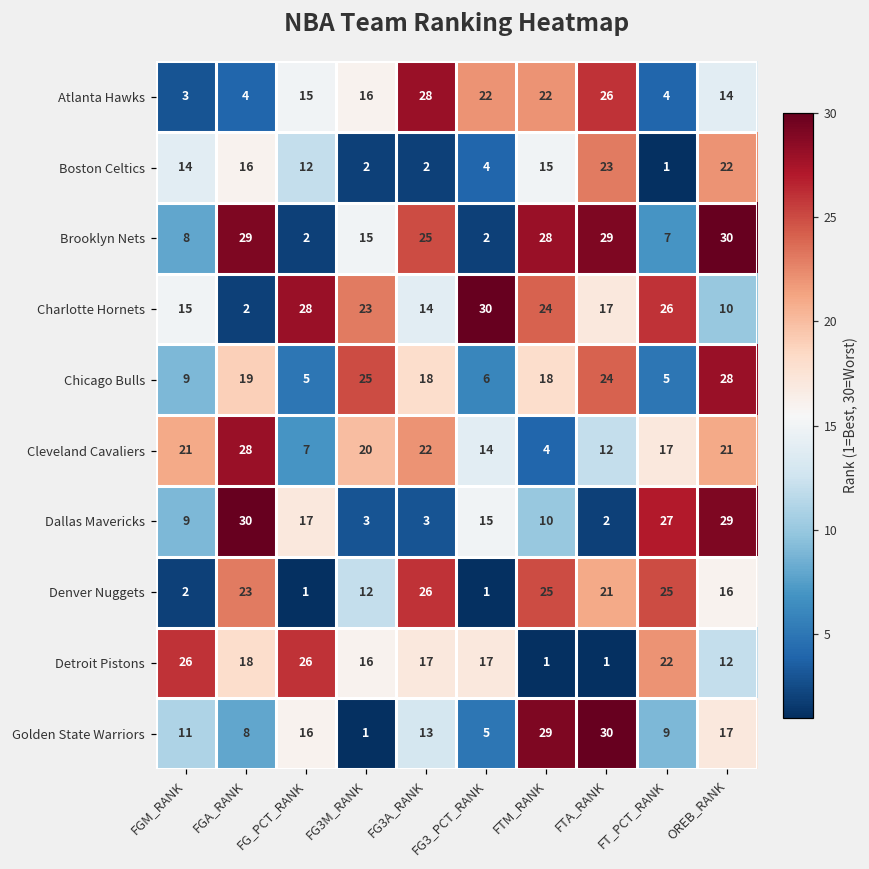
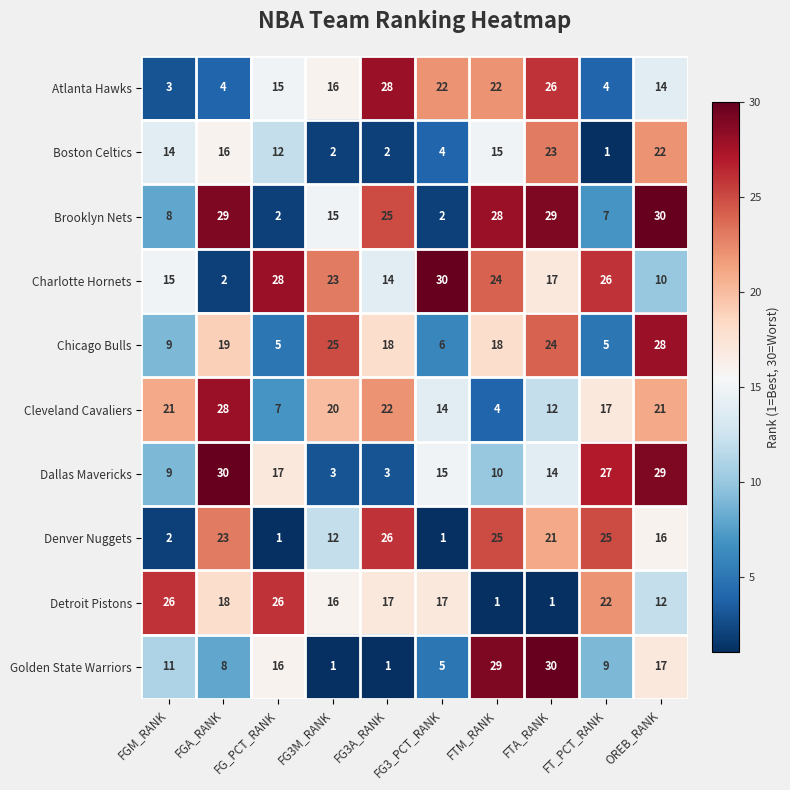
Dallas Mavericks, FTA_RANK: 2 -> 14
Golden State Warriors, FG3A_RANK: 13 -> 1
